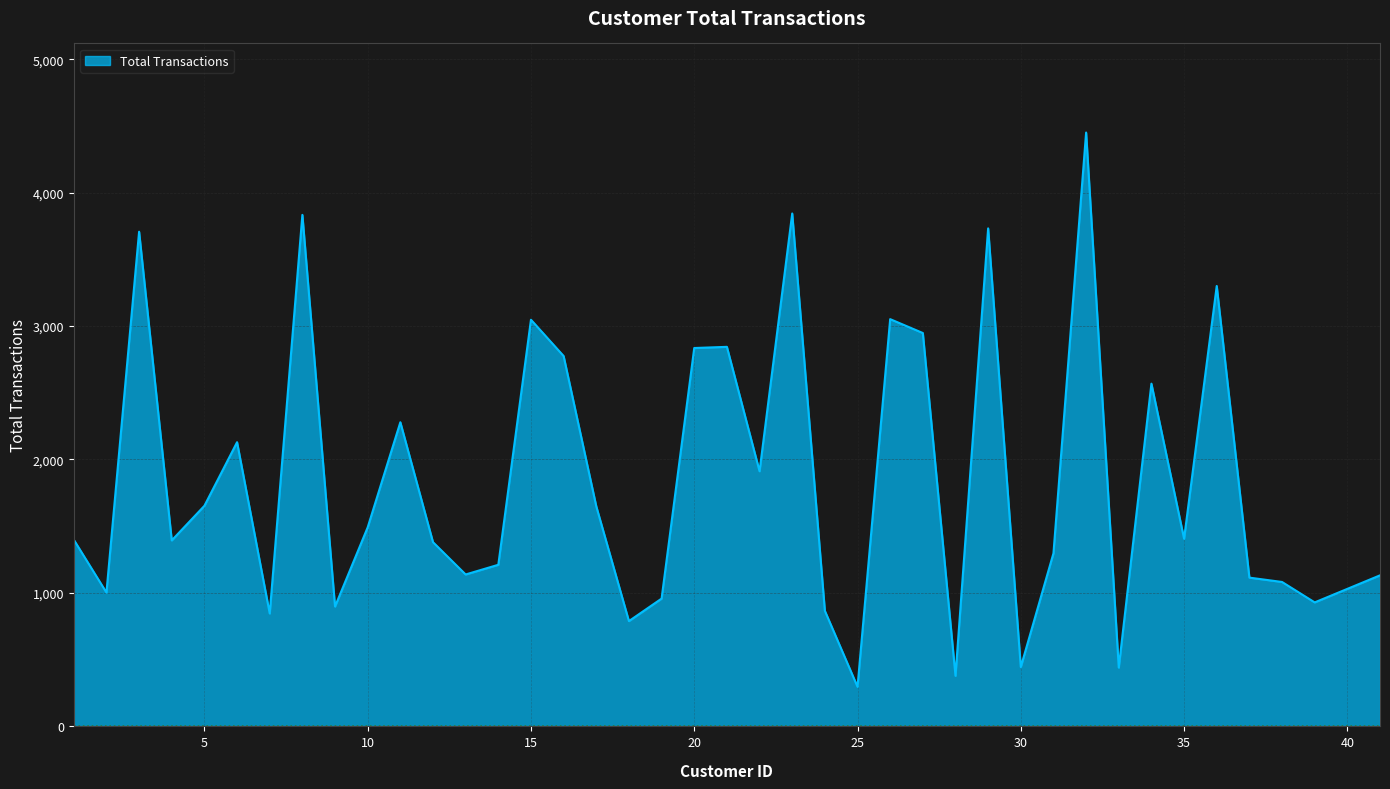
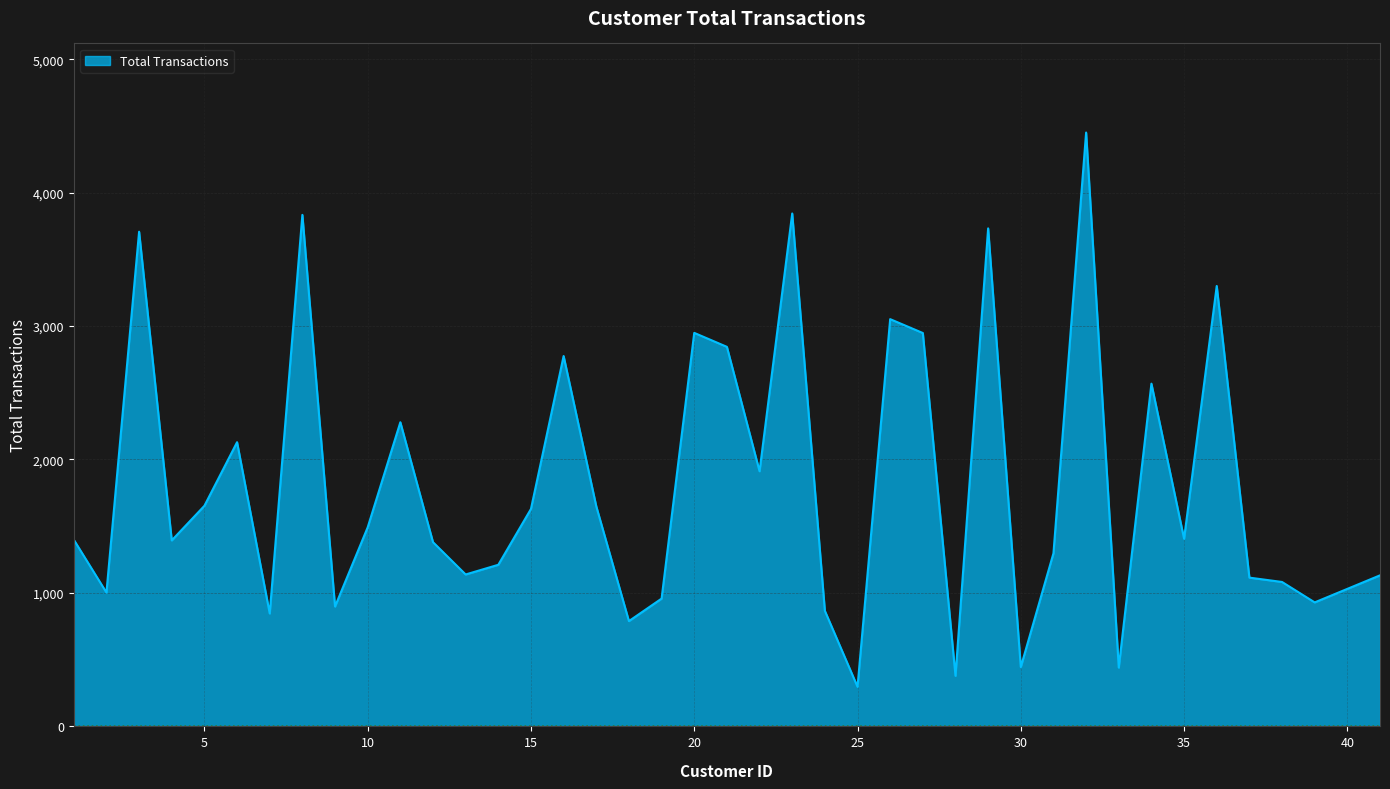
15: 3,050 -> 1,630
20: 2,840 -> 2,950
